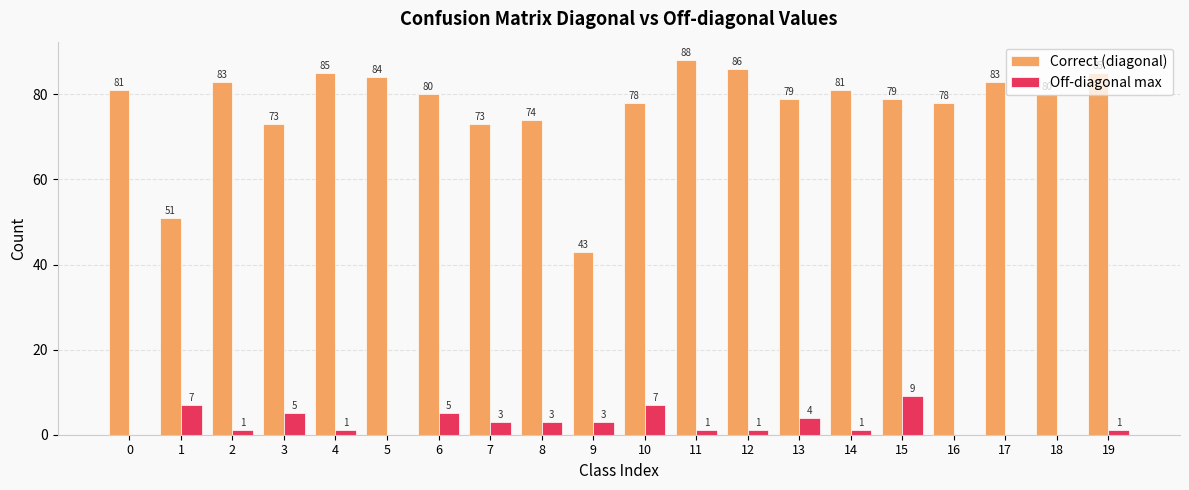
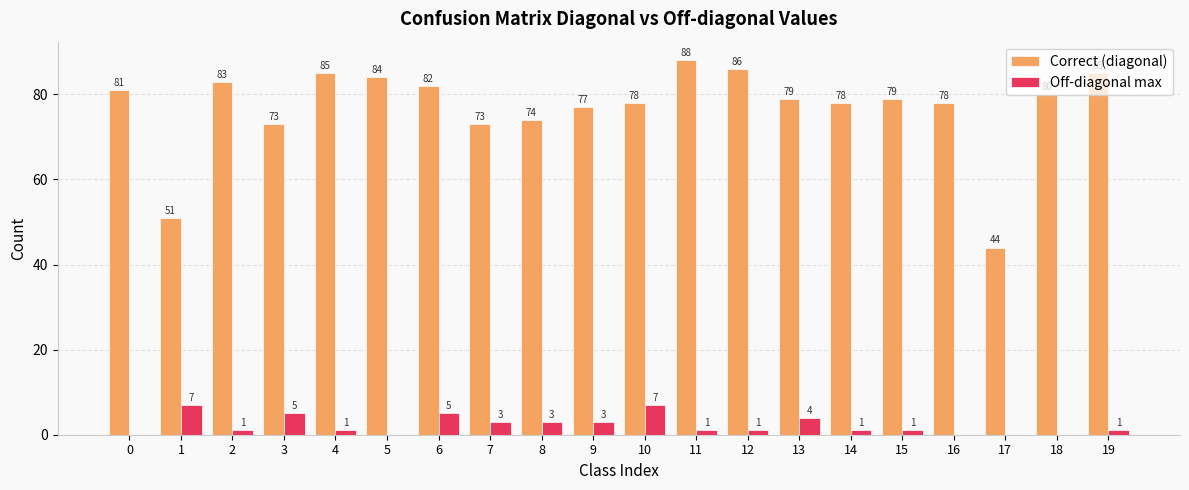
Correct (diagonal), 6: 80 -> 82
Correct (diagonal), 9: 43 -> 77
Correct (diagonal), 14: 81 -> 78
Off-diagonal max, 15: 9 -> 1
Correct (diagonal), 17: 83 -> 44
